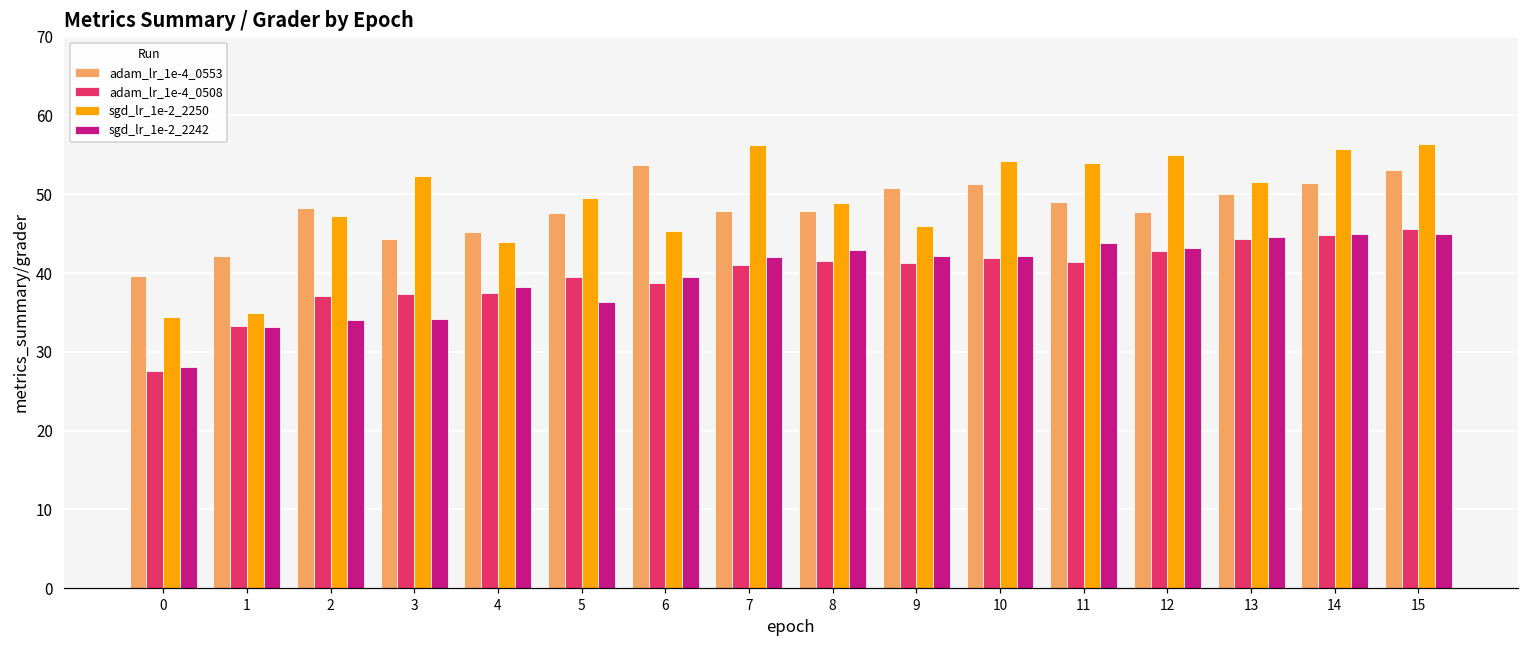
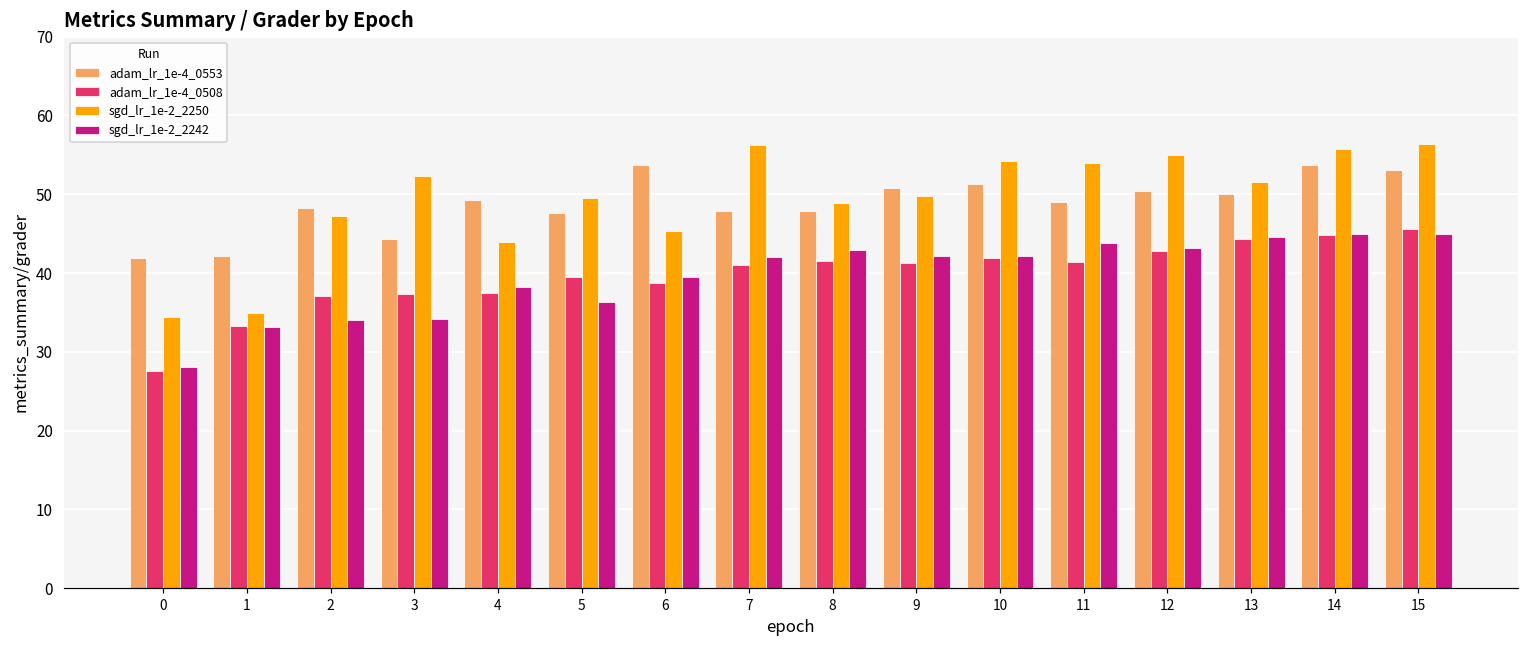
adam_lr_1e-4_0553, 0: 40 -> 42
adam_lr_1e-4_0553, 4: 45 -> 49
sgd_lr_1e-2_2250, 9: 46 -> 50
adam_lr_1e-4_0553, 12: 48 -> 50
adam_lr_1e-4_0553, 14: 51 -> 54
